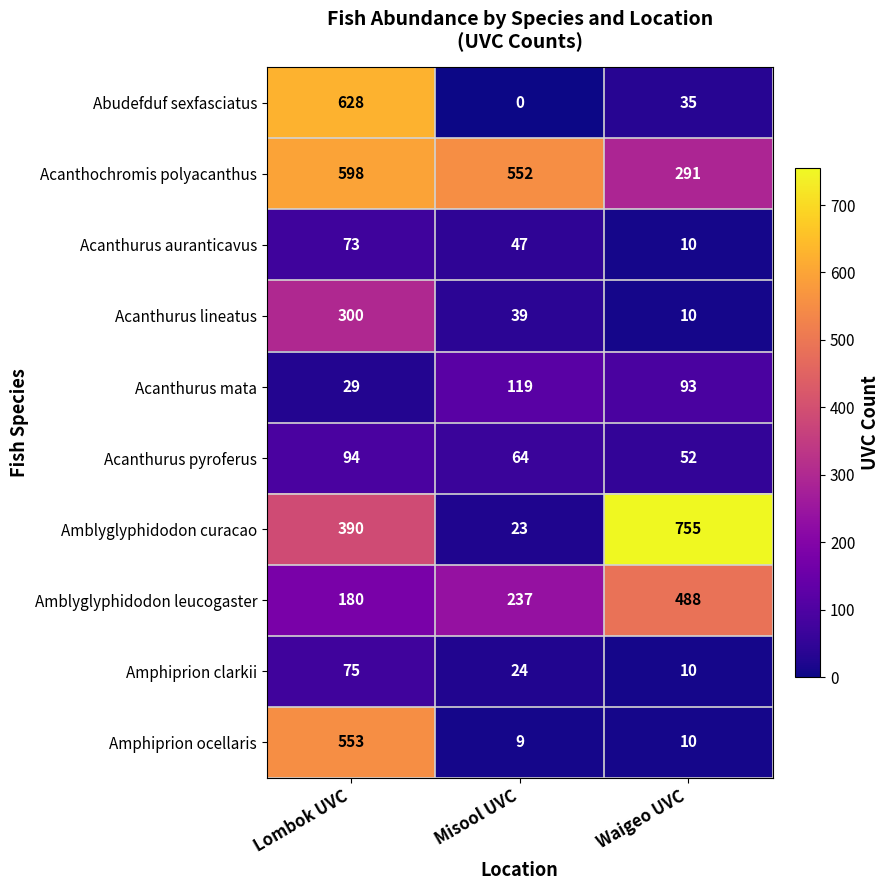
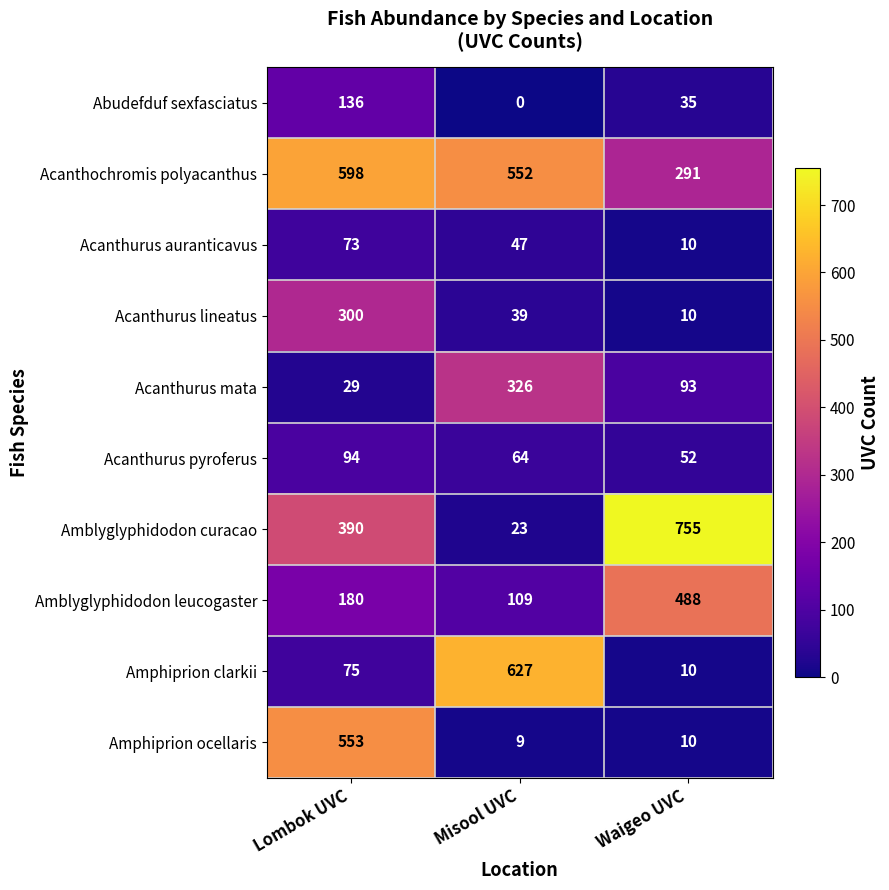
Abudefduf sexfasciatus, Lombok UVC: 628 -> 136
Acanthurus mata, Misool UVC: 119 -> 326
Amblyglyphidodon leucogaster, Misool UVC: 237 -> 109
Amphiprion clarkii, Misool UVC: 24 -> 627
